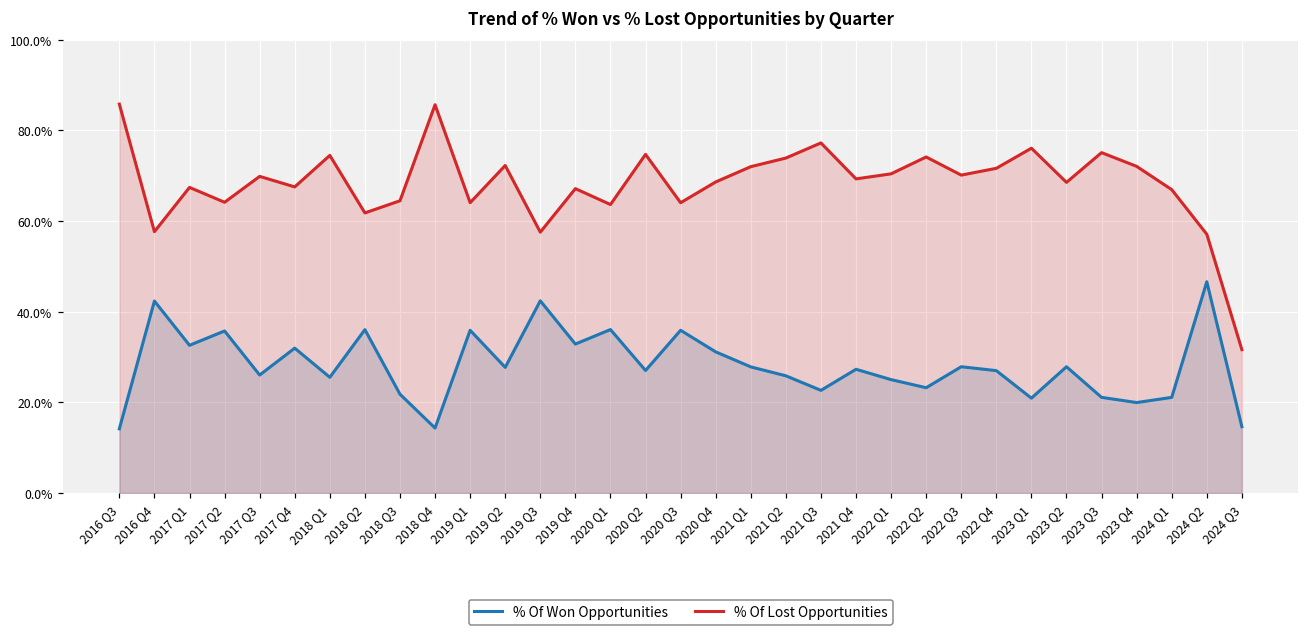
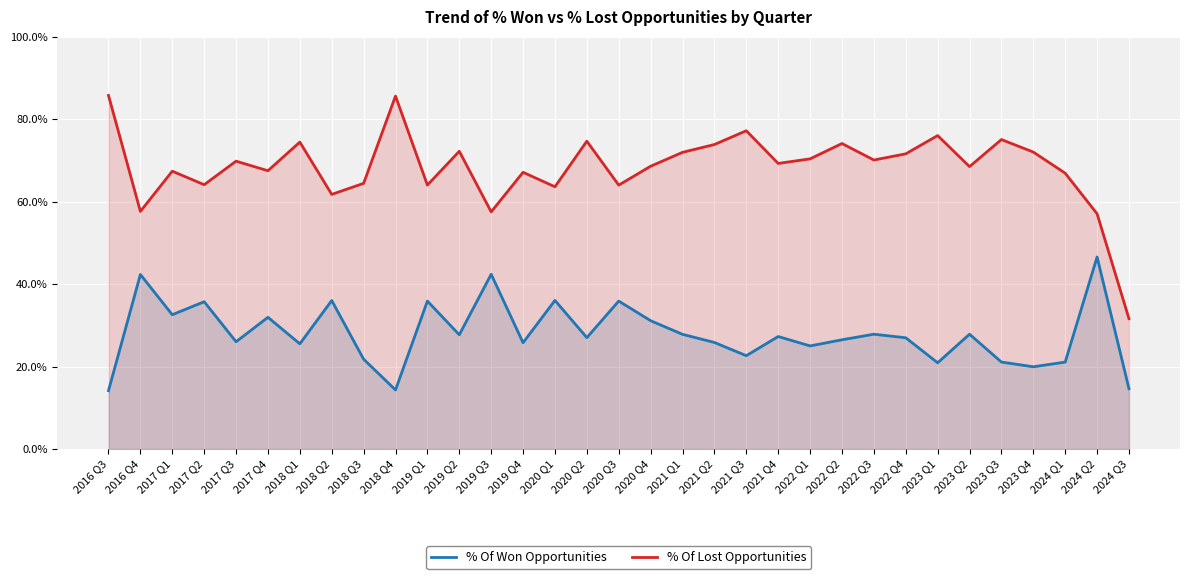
% Of Won Opportunities, 2019 Q4: 33% -> 26%
% Of Won Opportunities, 2022 Q2: 23% -> 27%
